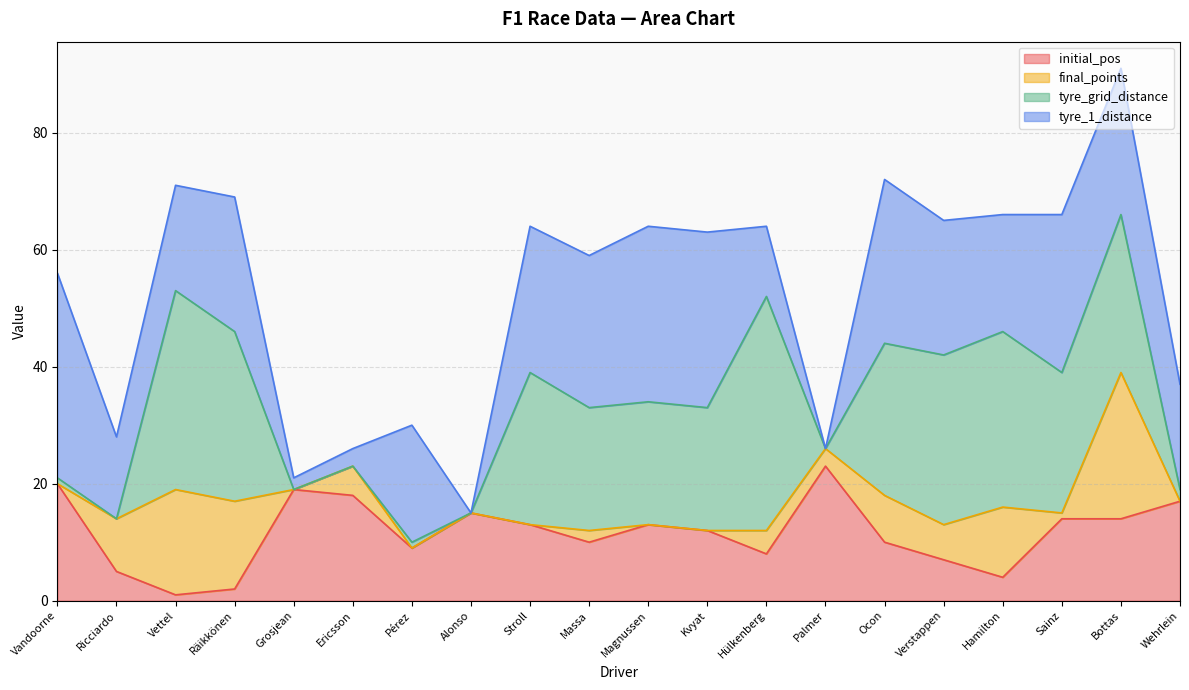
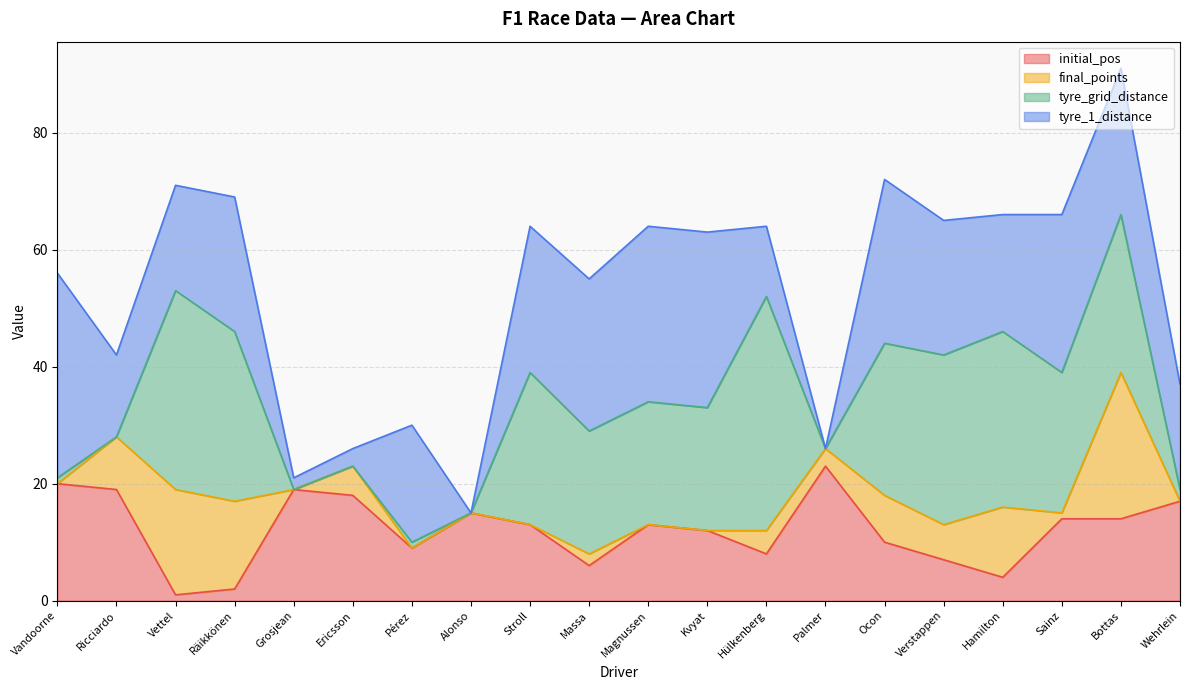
initial_pos, Ricciardo: 5 -> 19
initial_pos, Massa: 10 -> 6
